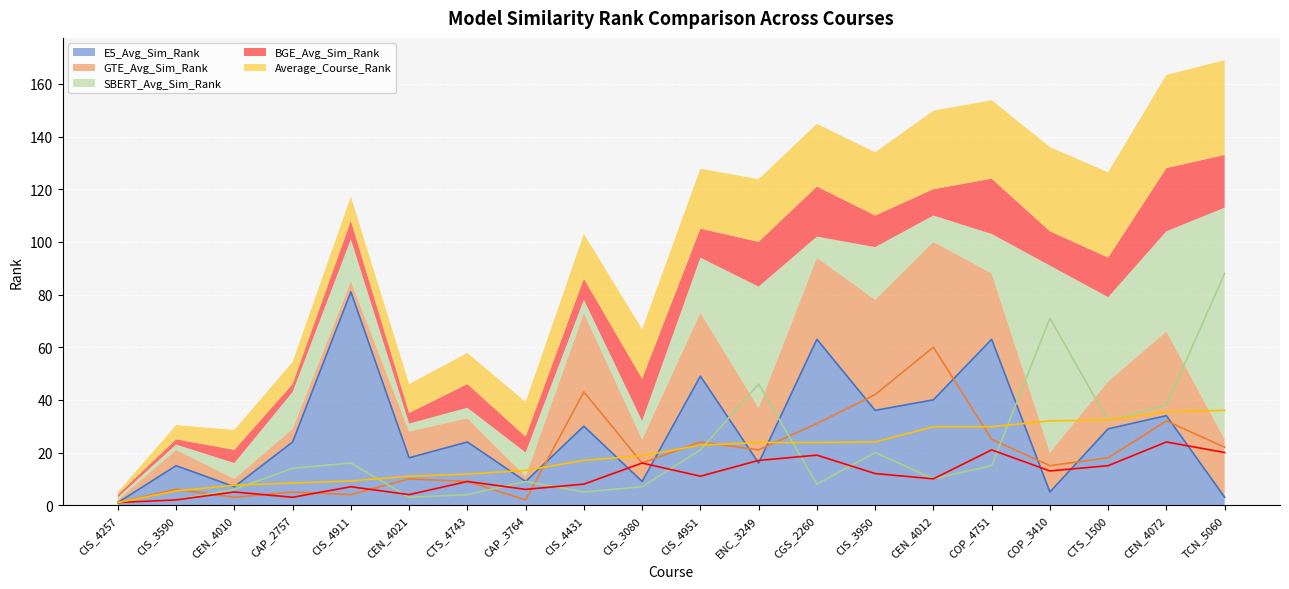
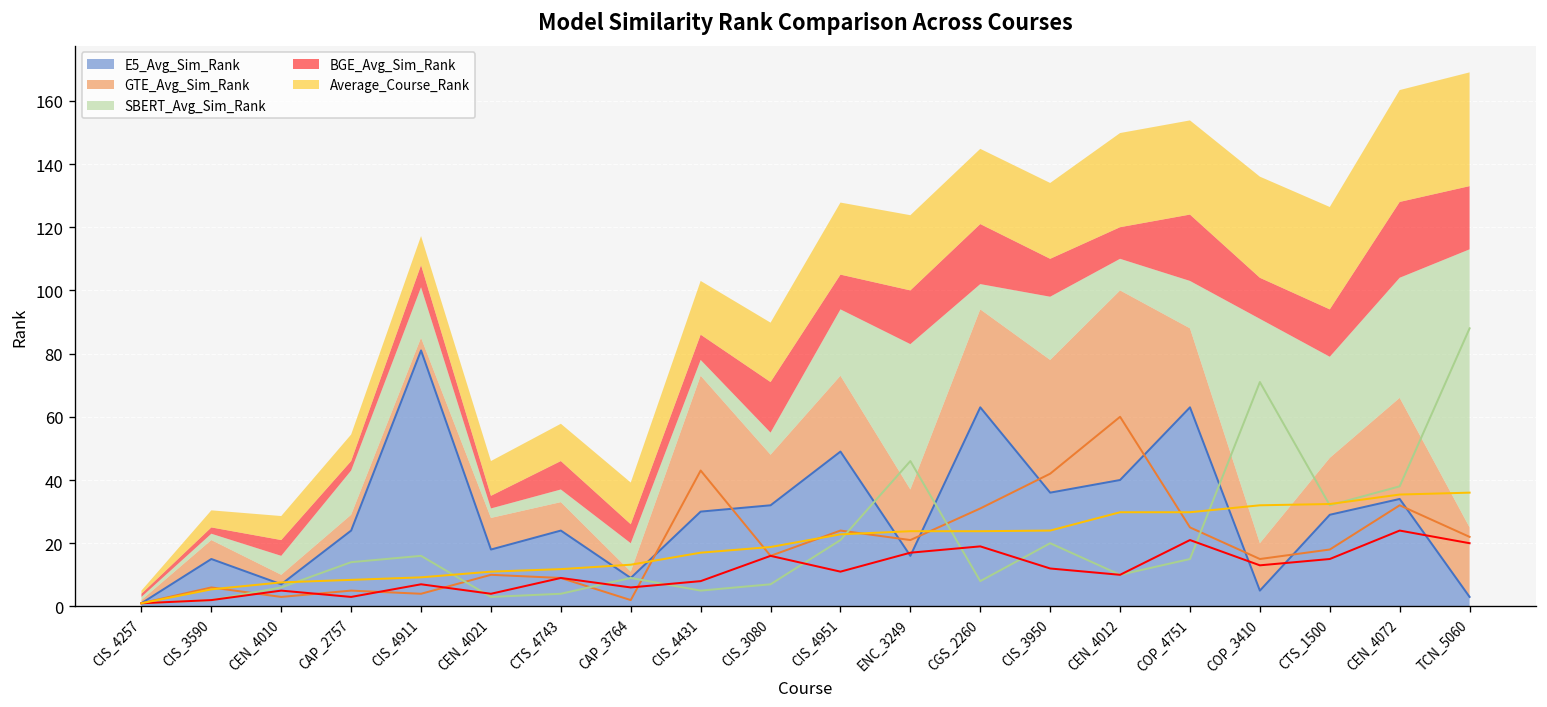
E5_Avg_Sim_Rank, CIS_3080: 9 -> 32
